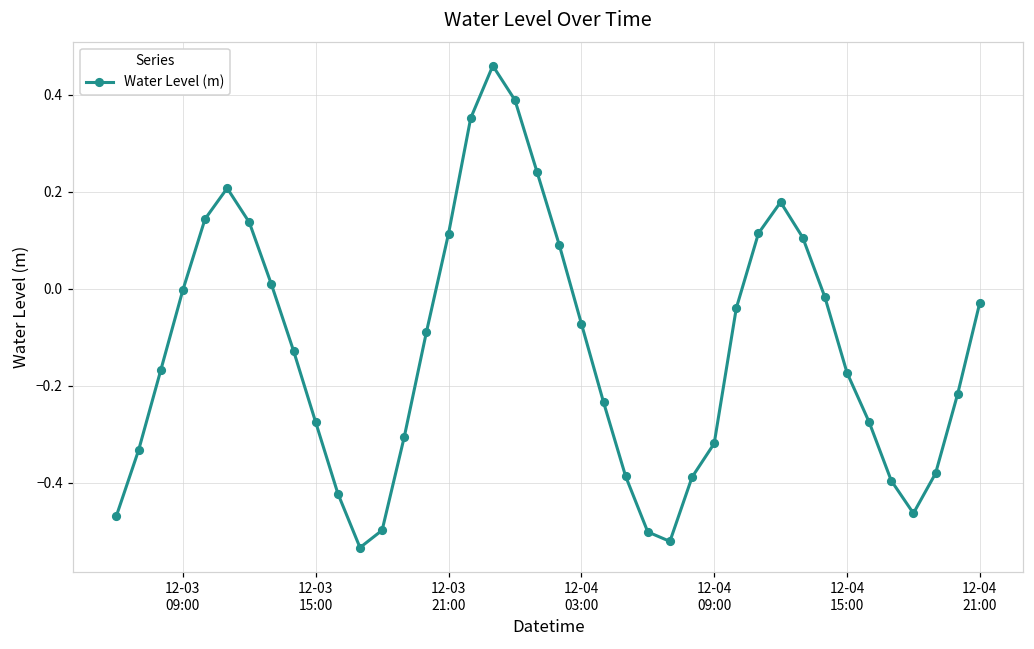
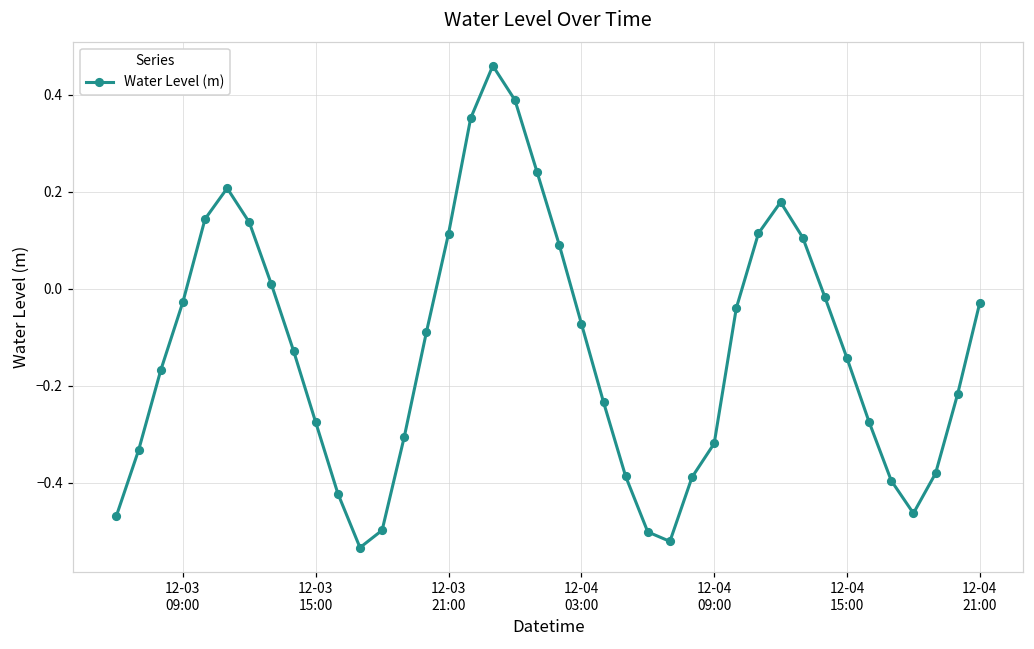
12-03 09:00: 0.00 -> -0.03
12-04 15:00: -0.17 -> -0.14
